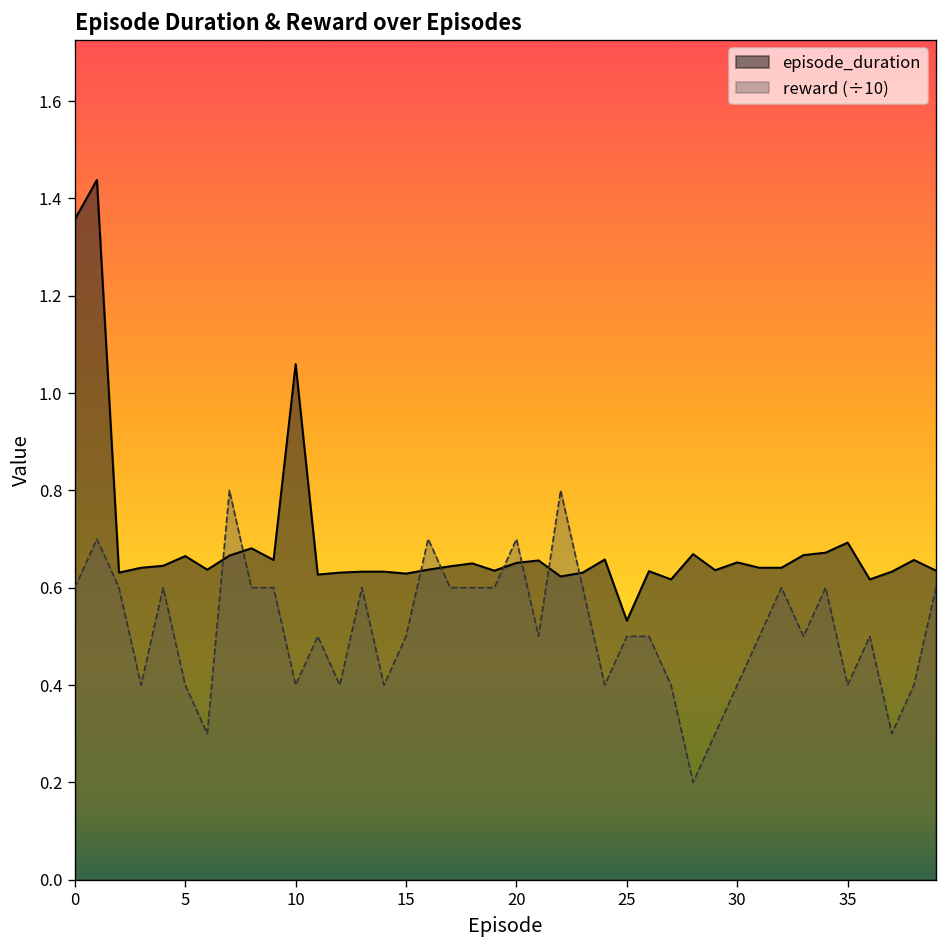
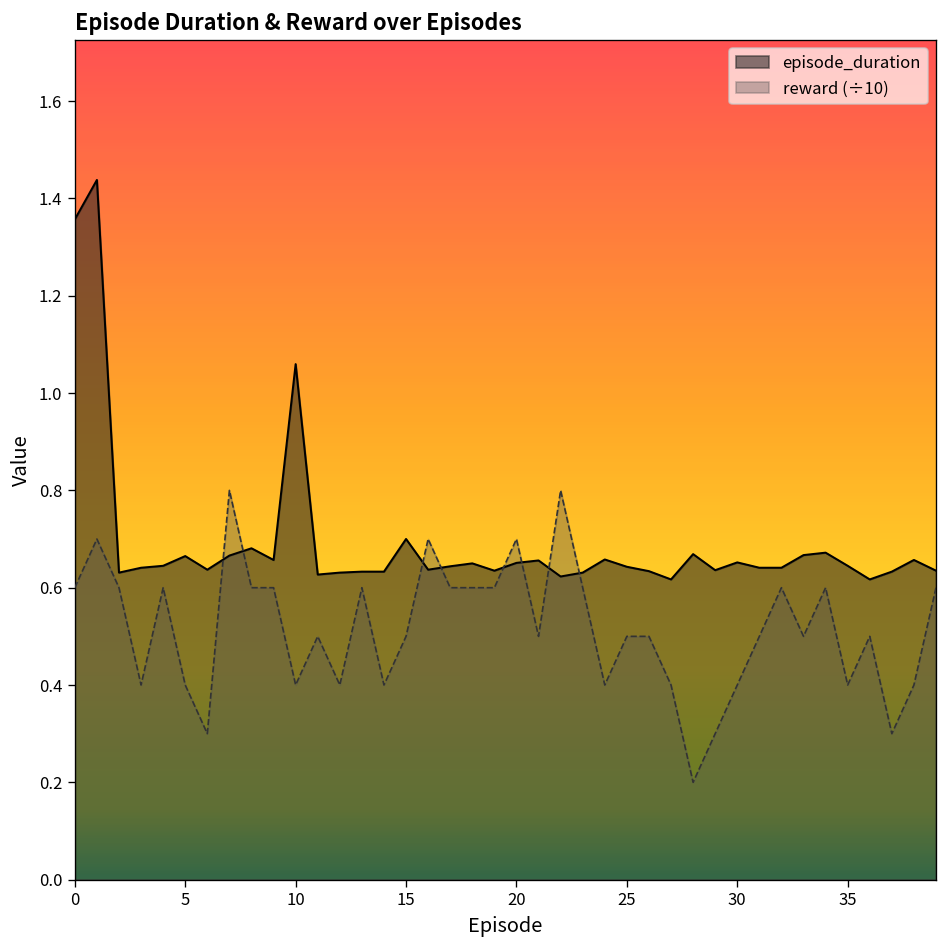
episode_duration, 15: 0.63 -> 0.70
episode_duration, 25: 0.53 -> 0.64
episode_duration, 35: 0.69 -> 0.65
